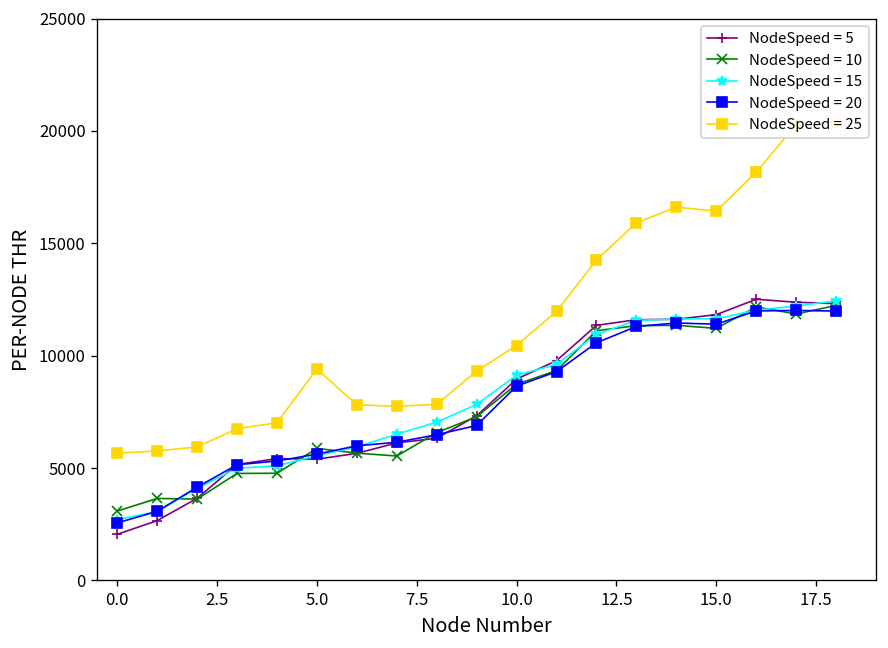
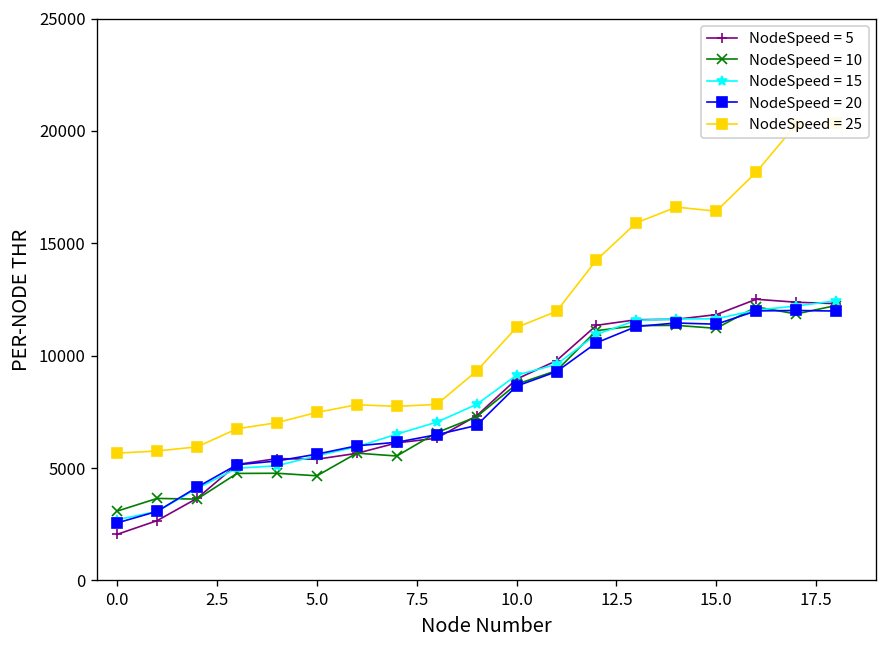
NodeSpeed = 10, 5.0: 5900 -> 4700
NodeSpeed = 25, 5.0: 9400 -> 7500
NodeSpeed = 25, 10.0: 10500 -> 11300
